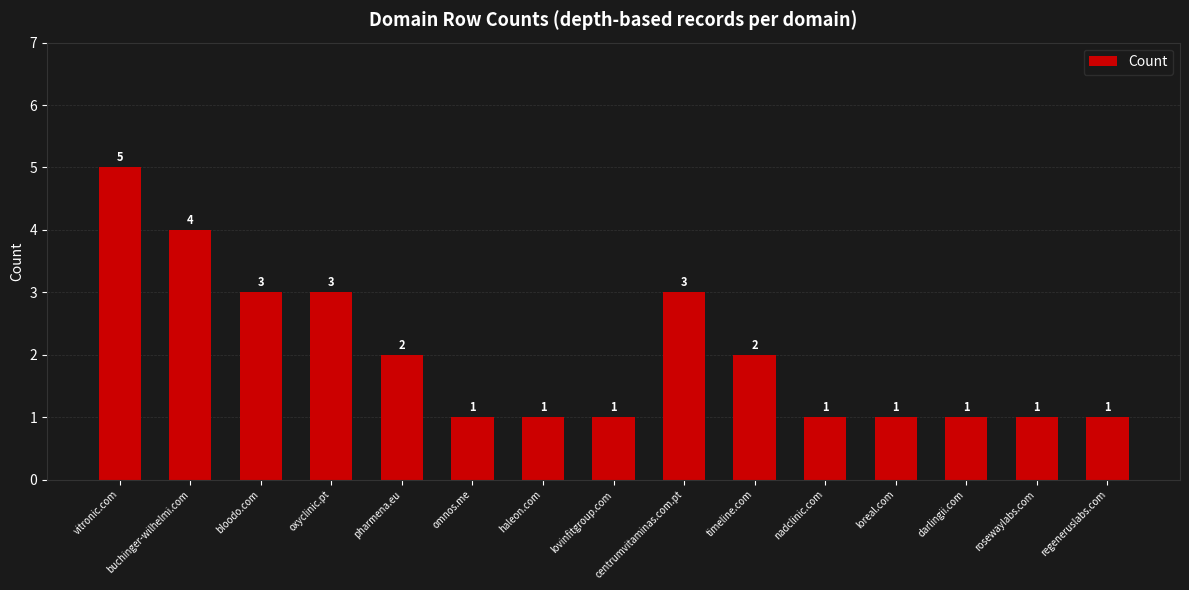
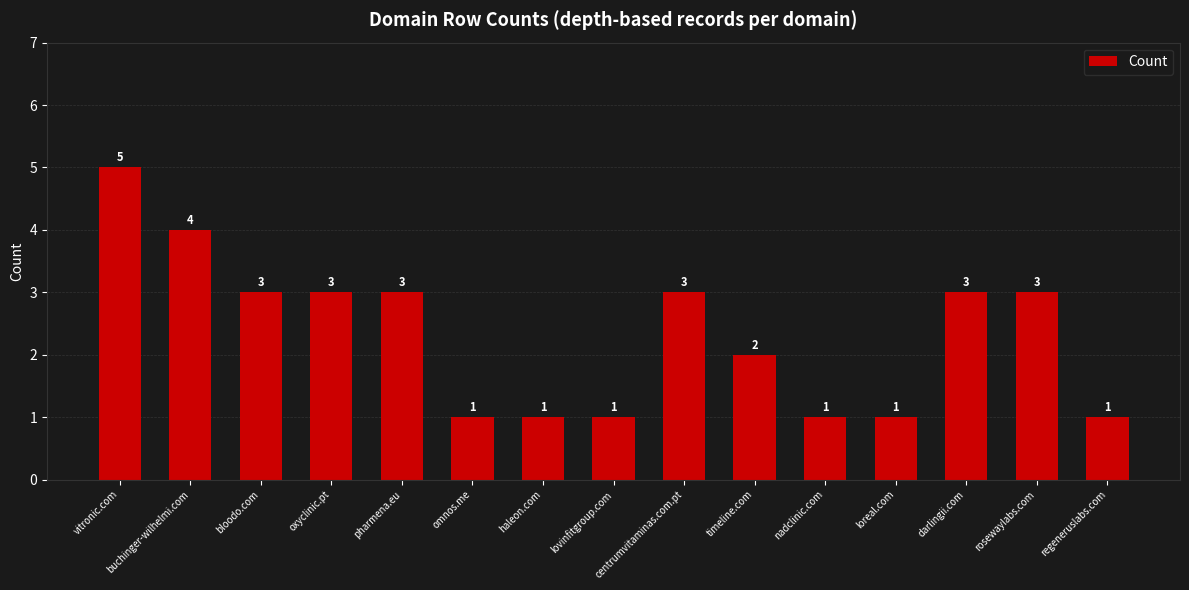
pharmena.eu: 2 -> 3
darlingii.com: 1 -> 3
rosewaylabs.com: 1 -> 3
